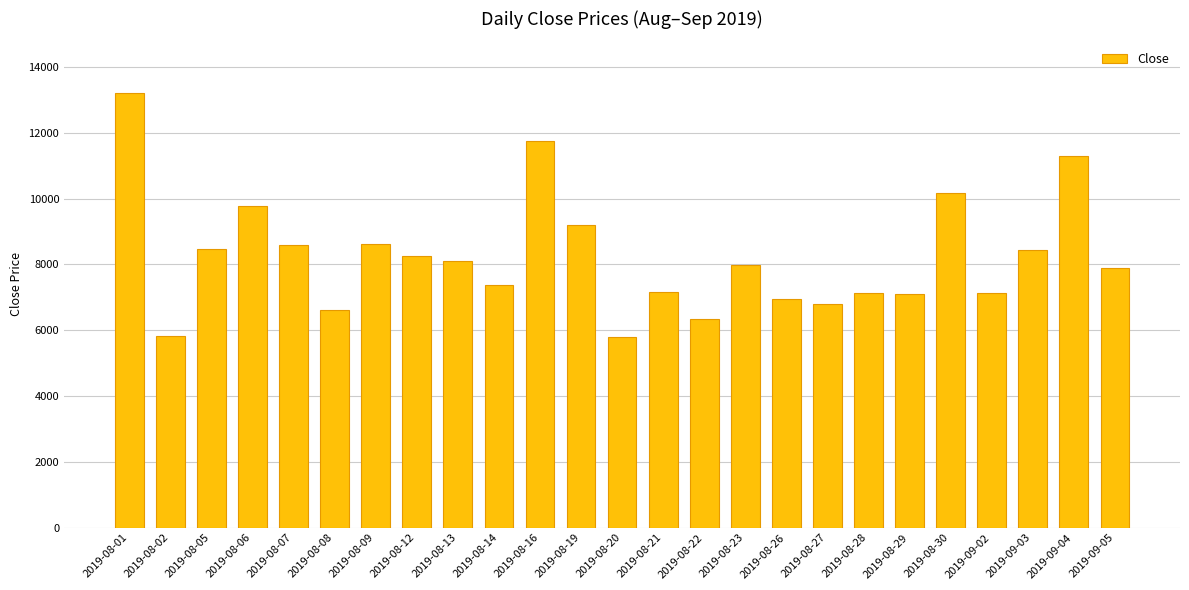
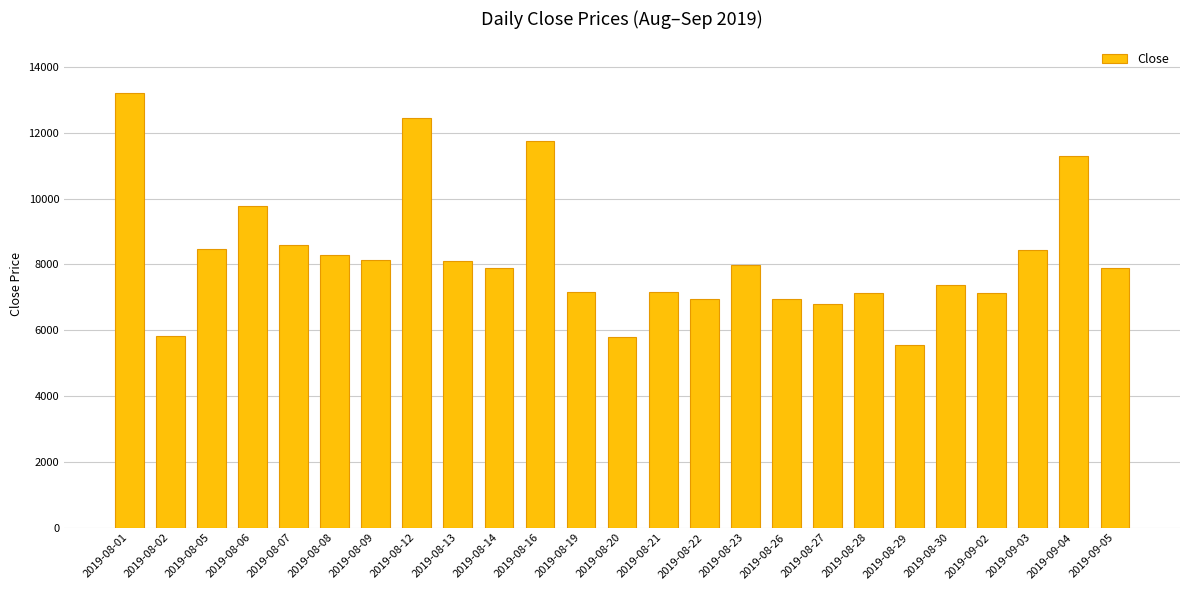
2019-08-08: 6600 -> 8300
2019-08-09: 8600 -> 8100
2019-08-12: 8300 -> 12400
2019-08-14: 7400 -> 7900
2019-08-19: 9200 -> 7200
2019-08-22: 6400 -> 7000
2019-08-29: 7100 -> 5600
2019-08-30: 10200 -> 7400
